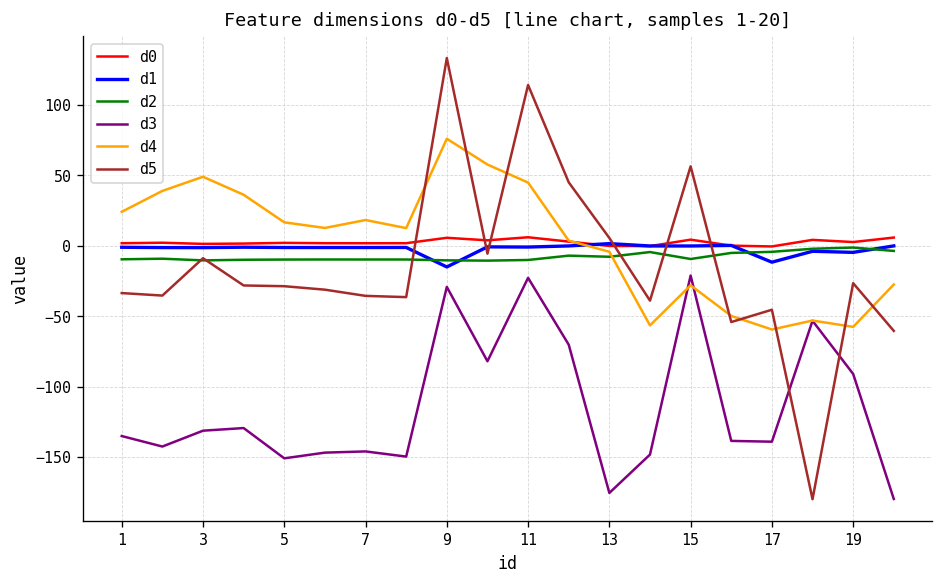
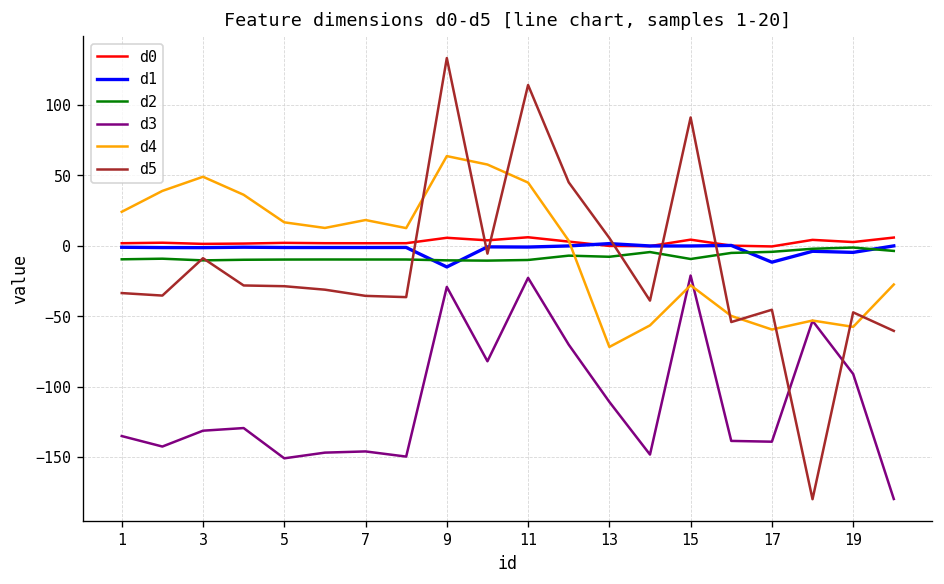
d4, 9: 76 -> 64
d3, 13: -175 -> -111
d4, 13: -4 -> -72
d5, 15: 56 -> 91
d5, 19: -27 -> -47
